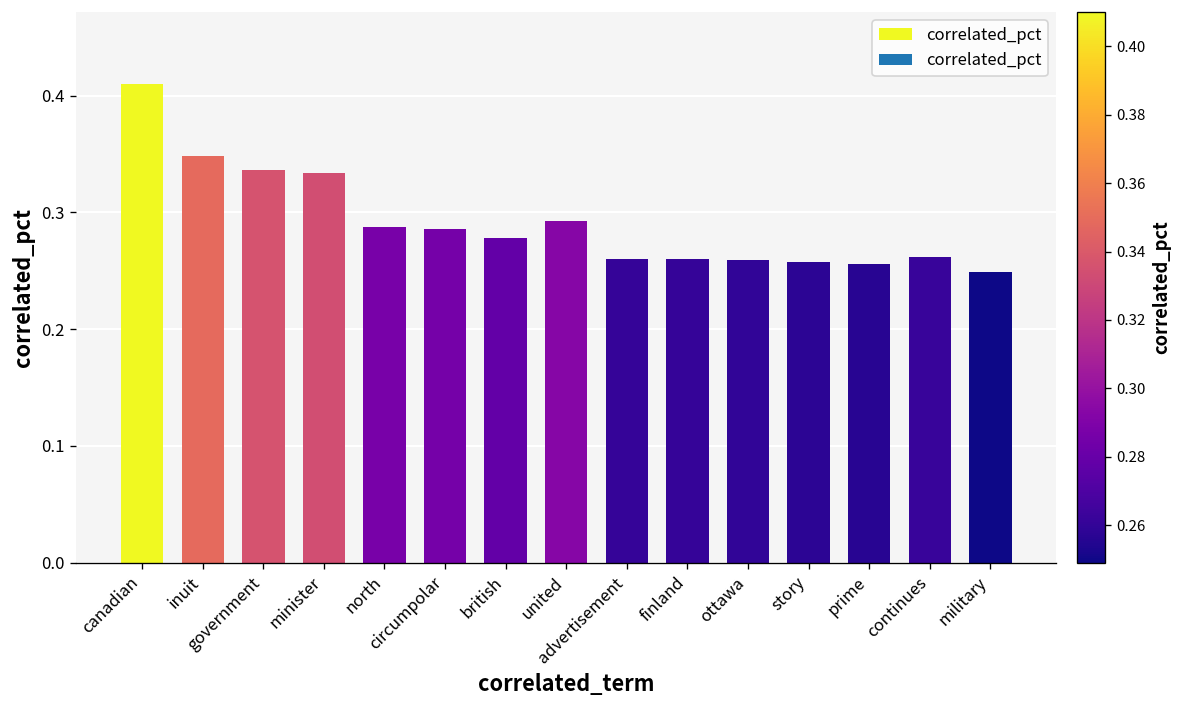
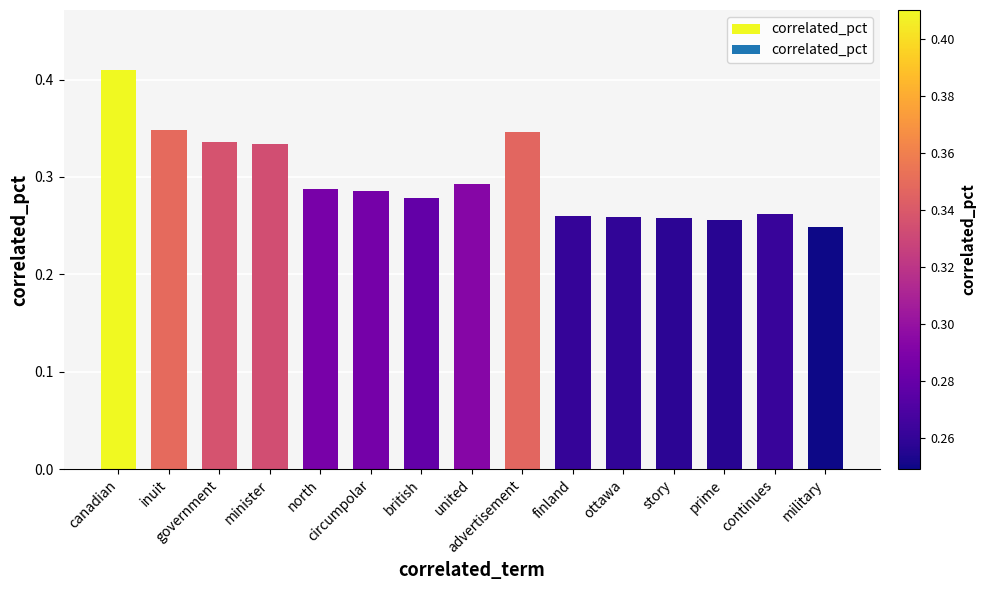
advertisement: 0.26 -> 0.35
